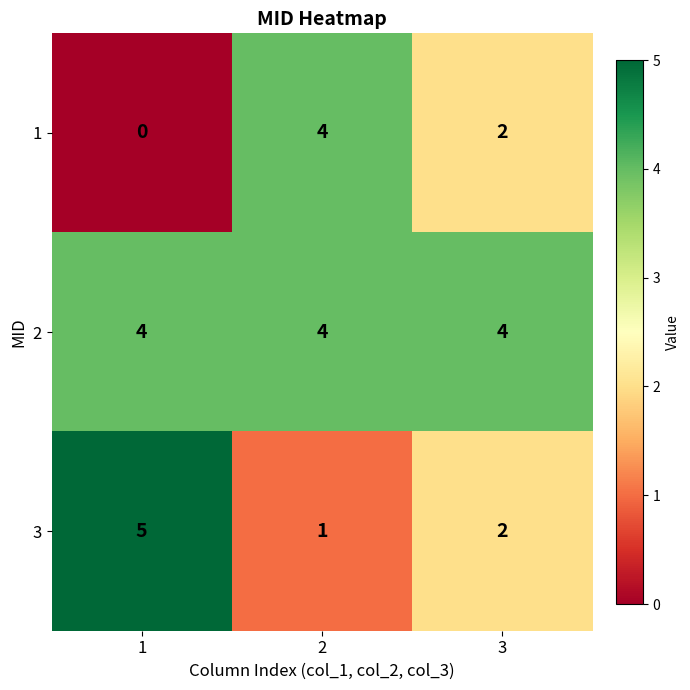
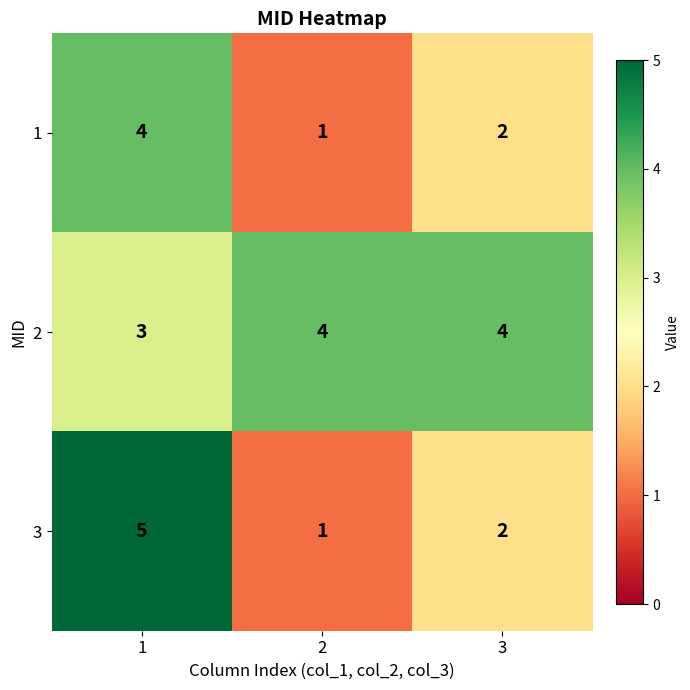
1, 1: 0 -> 4
1, 2: 4 -> 1
2, 1: 4 -> 3
